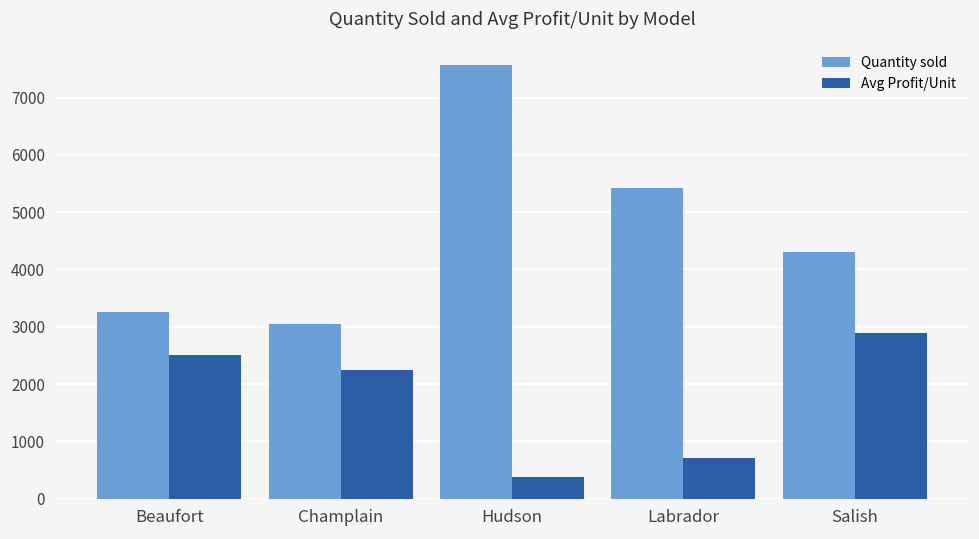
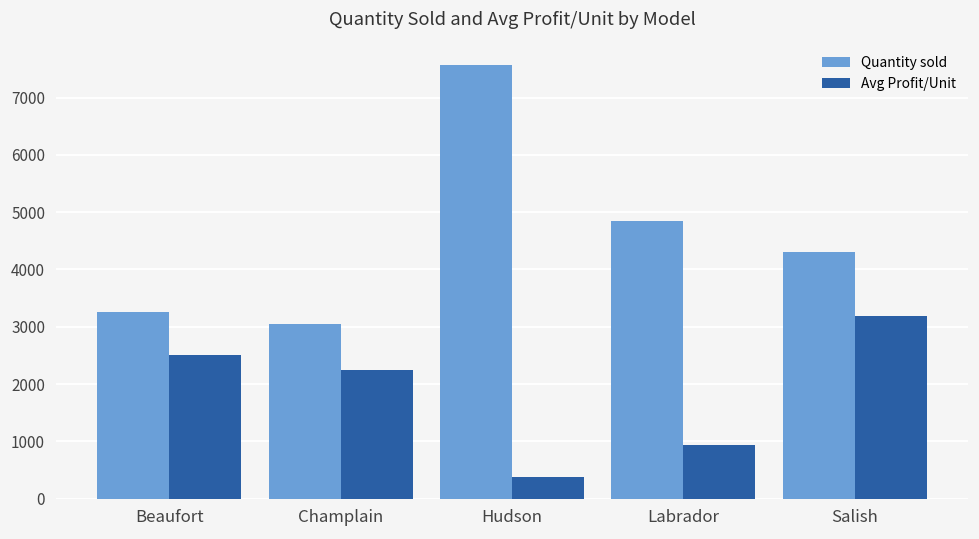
Quantity sold, Labrador: 5400 -> 4800
Avg Profit/Unit, Labrador: 700 -> 900
Avg Profit/Unit, Salish: 2900 -> 3200
